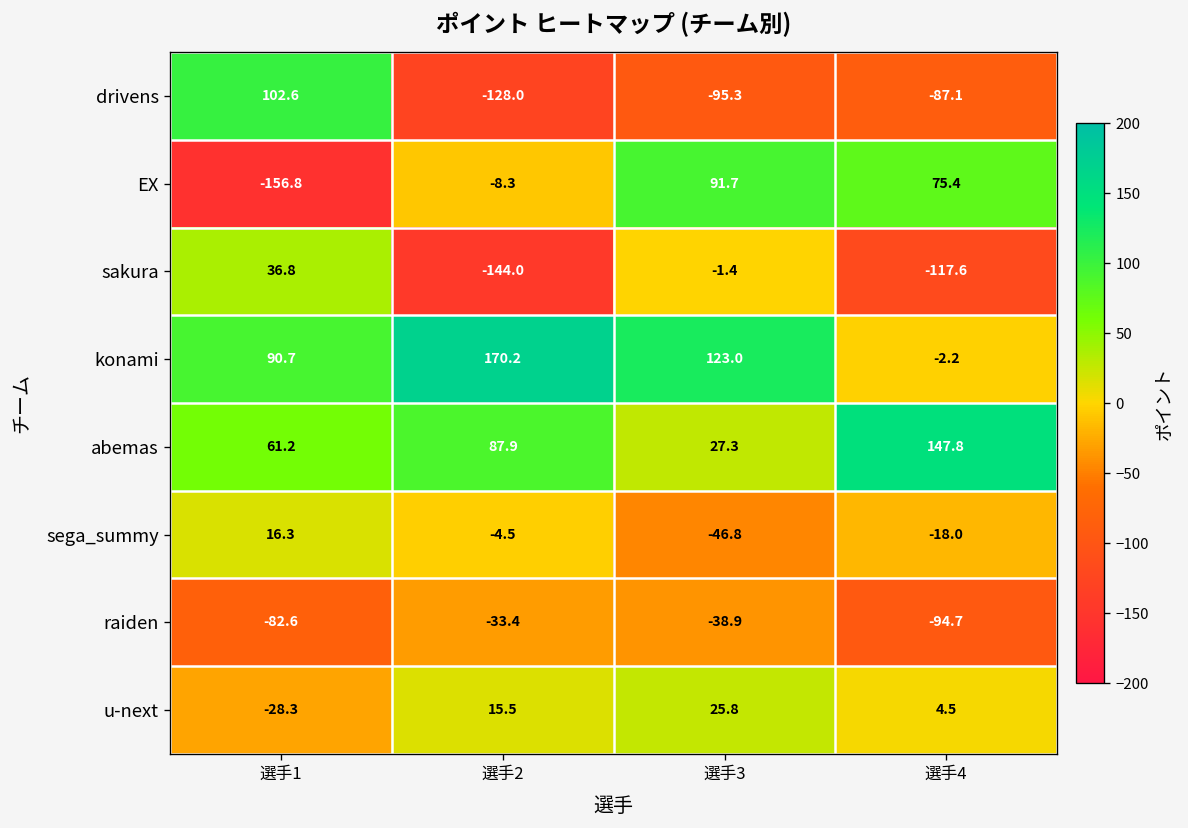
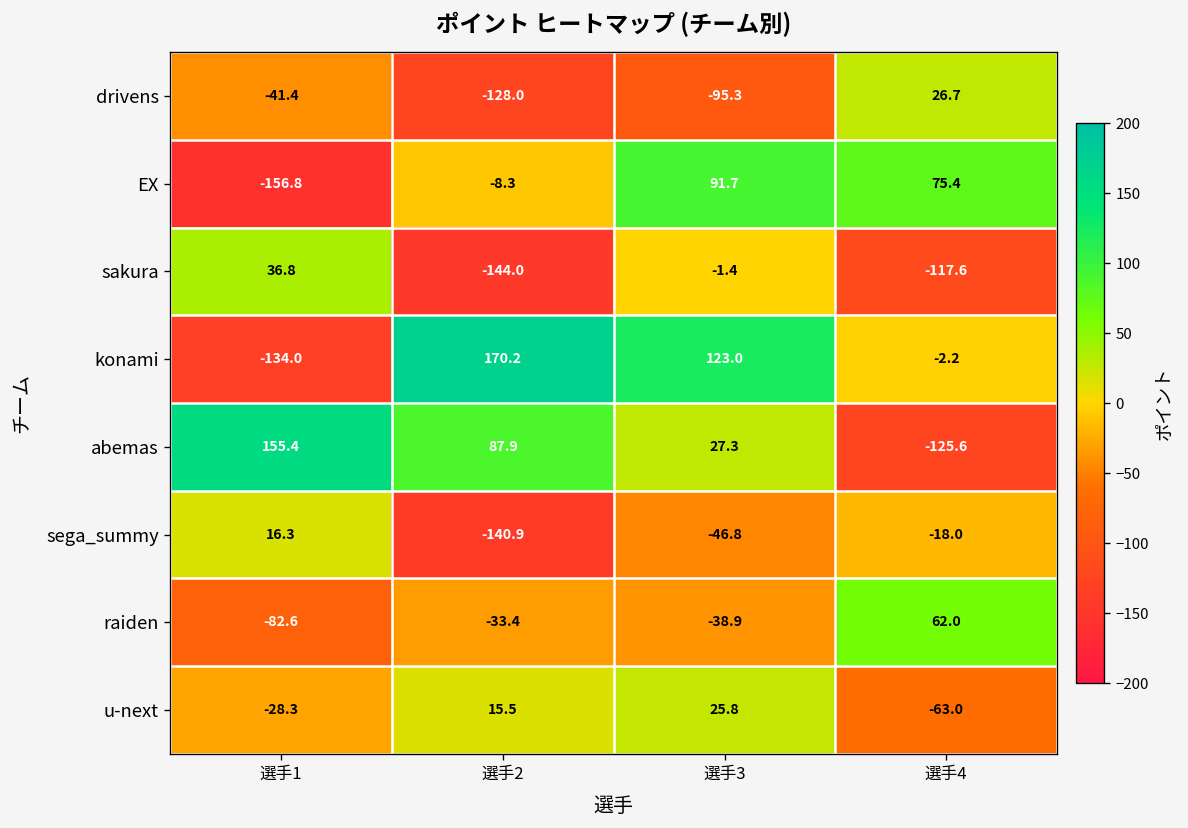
drivens, 選手1: 102.6 -> -41.4
drivens, 選手4: -87.1 -> 26.7
konami, 選手1: 90.7 -> -134.0
abemas, 選手1: 61.2 -> 155.4
abemas, 選手4: 147.8 -> -125.6
sega_summy, 選手2: -4.5 -> -140.9
raiden, 選手4: -94.7 -> 62.0
u-next, 選手4: 4.5 -> -63.0
